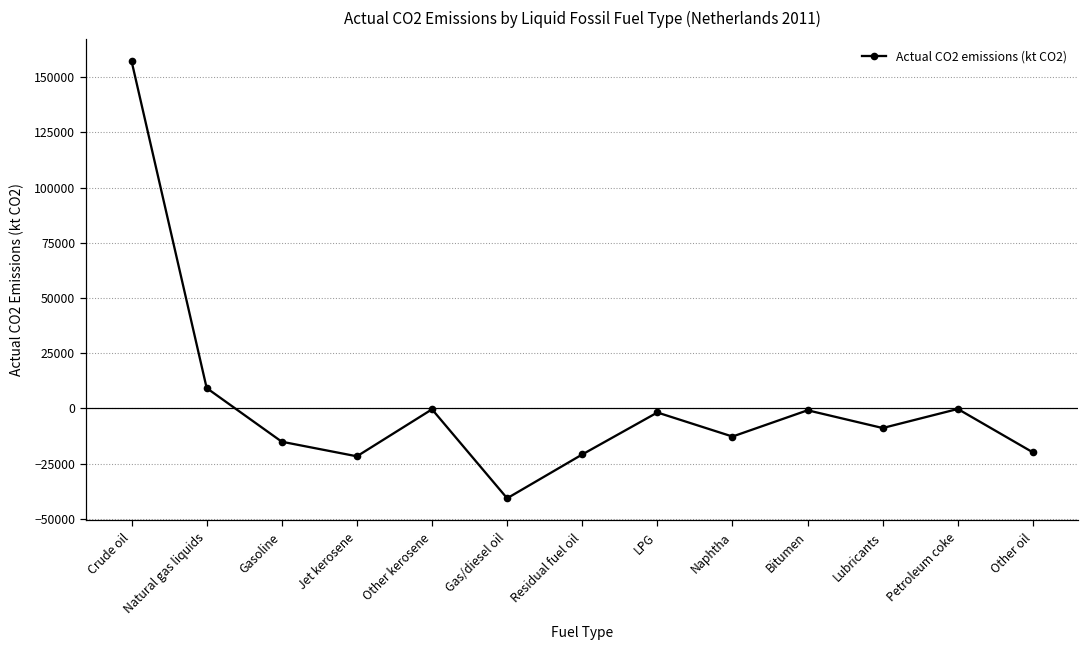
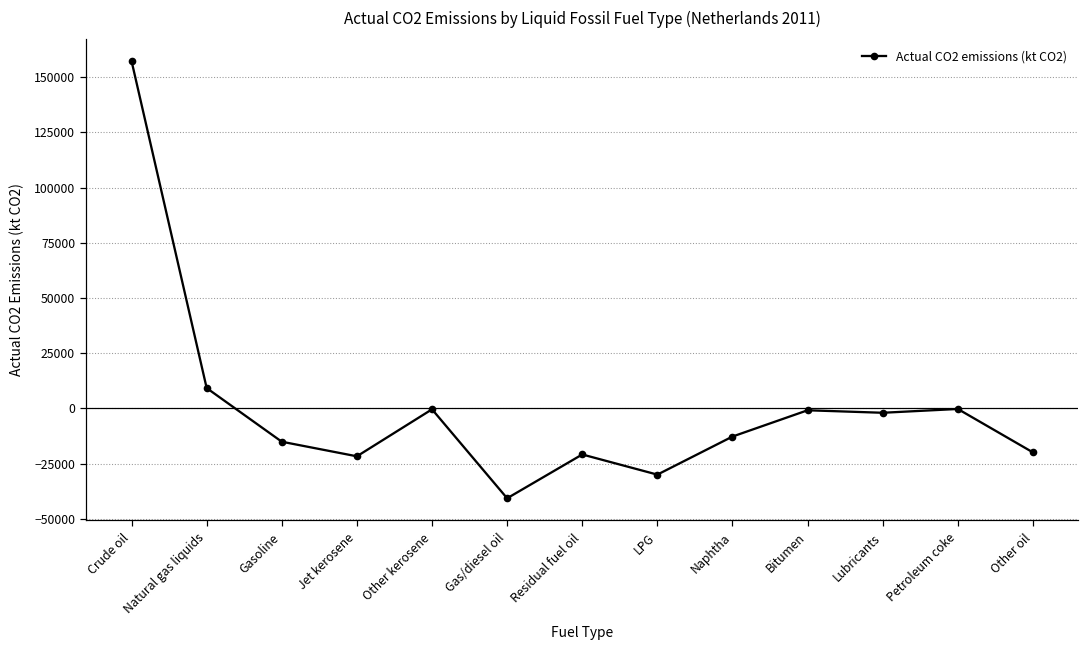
LPG: -2000 -> -30000
Lubricants: -9000 -> -2000
